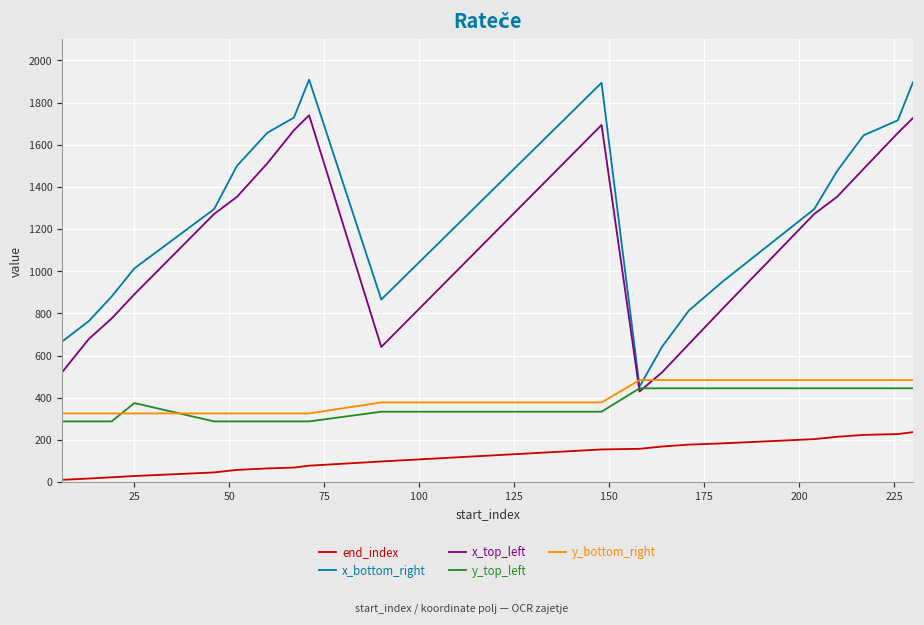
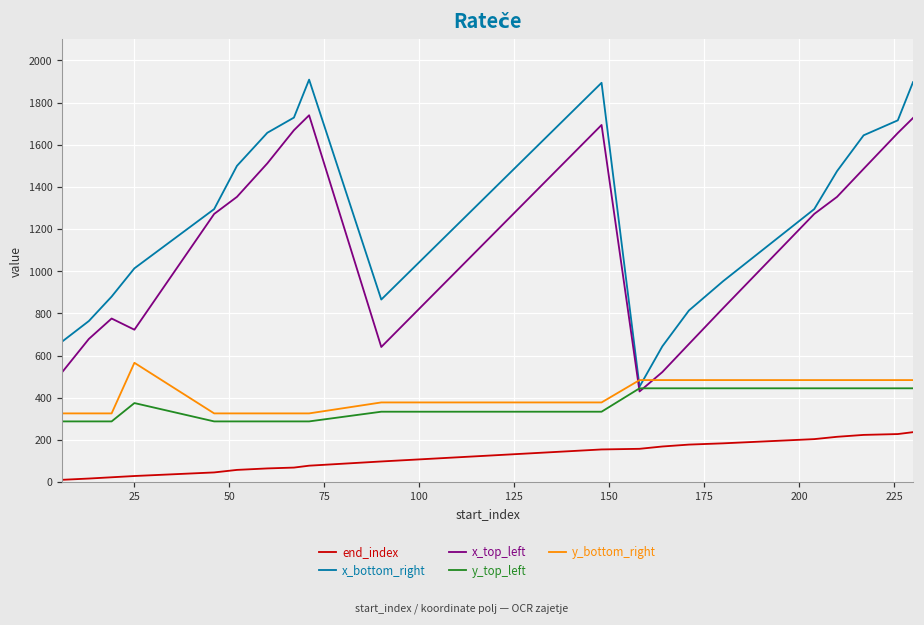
x_top_left, 25: 890 -> 720
y_bottom_right, 25: 330 -> 570
